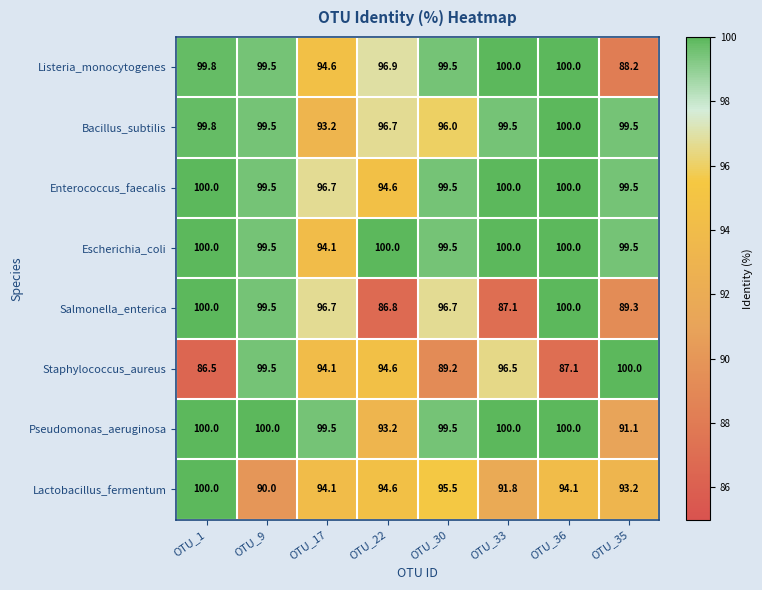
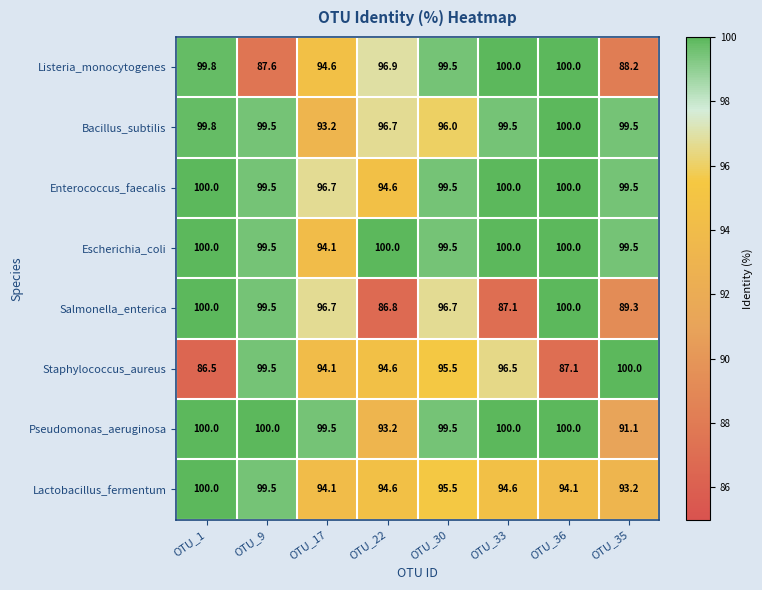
Listeria_monocytogenes, OTU_9: 99.5 -> 87.6
Staphylococcus_aureus, OTU_30: 89.2 -> 95.5
Lactobacillus_fermentum, OTU_9: 90.0 -> 99.5
Lactobacillus_fermentum, OTU_33: 91.8 -> 94.6
